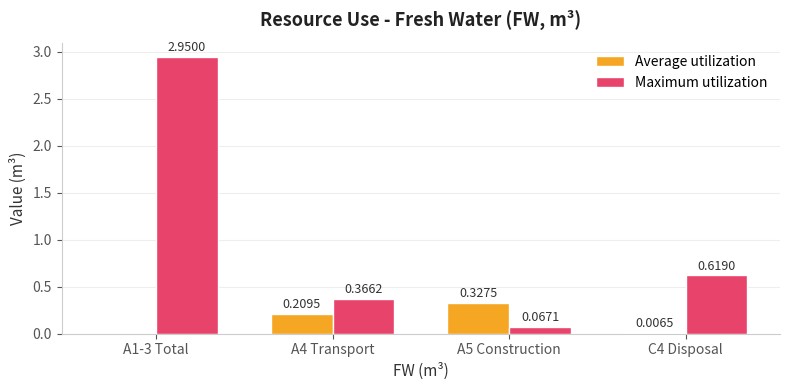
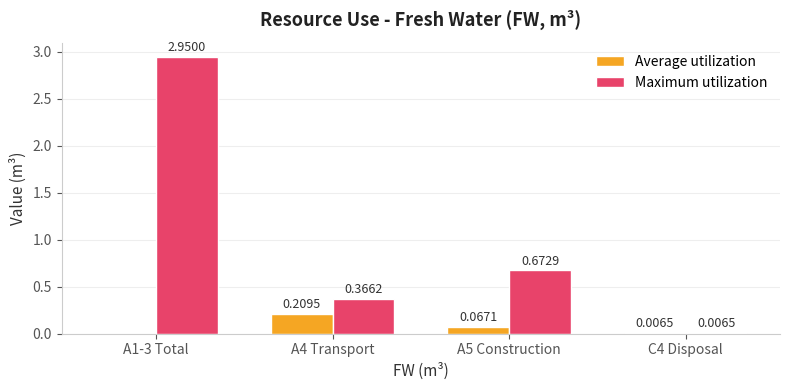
Average utilization, A5 Construction: 0.3275 -> 0.0671
Maximum utilization, A5 Construction: 0.0671 -> 0.6729
Maximum utilization, C4 Disposal: 0.6190 -> 0.0065
